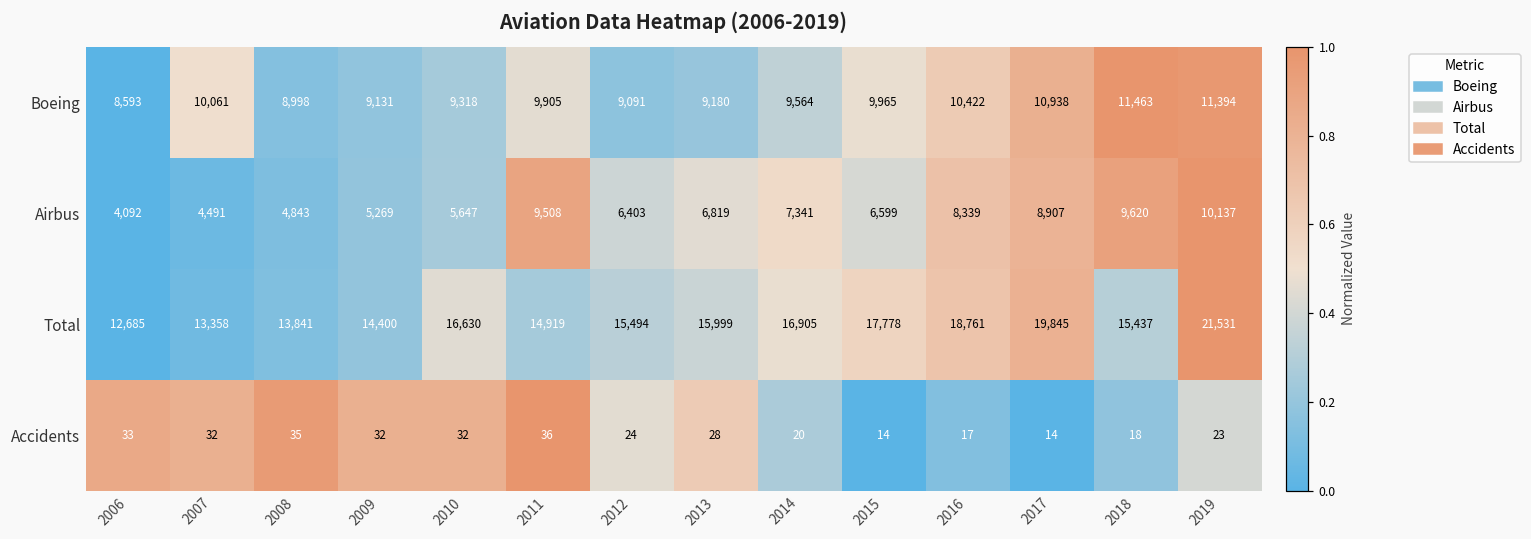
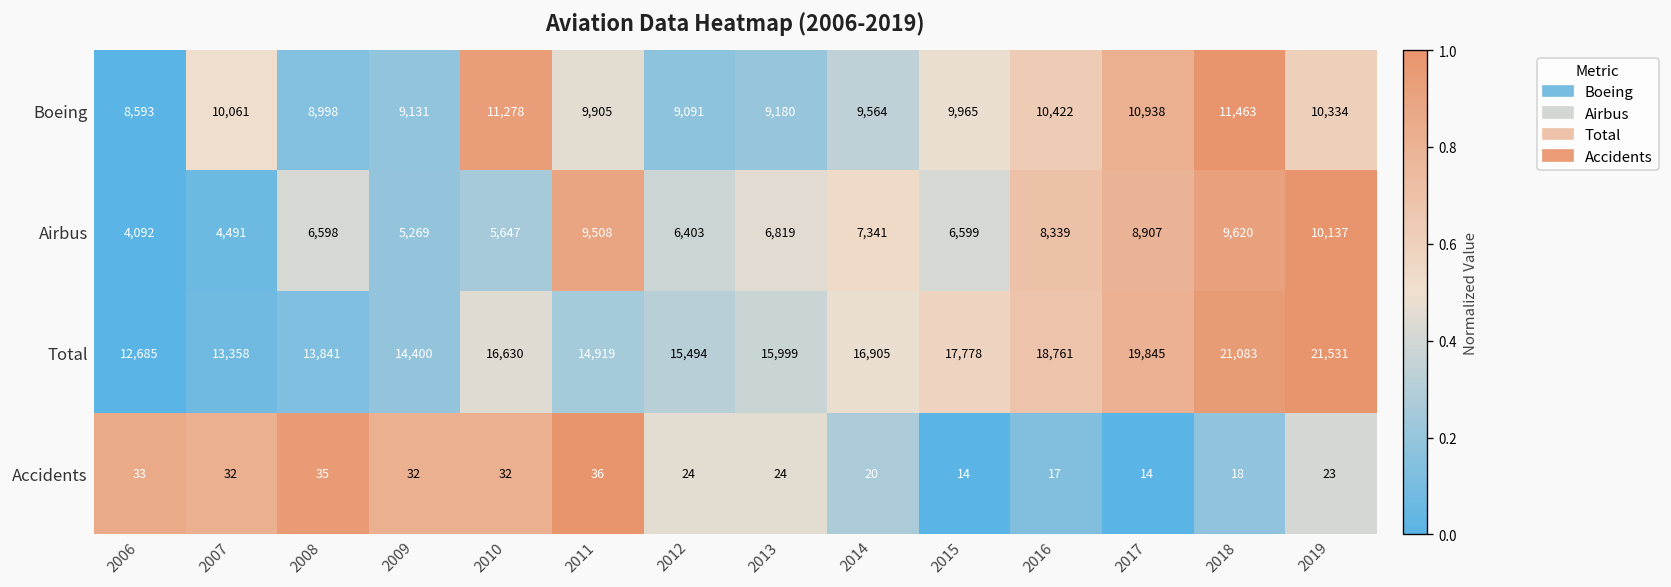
Boeing, 2010: 9,318 -> 11,278
Boeing, 2019: 11,394 -> 10,334
Airbus, 2008: 4,843 -> 6,598
Total, 2018: 15,437 -> 21,083
Accidents, 2013: 28 -> 24
